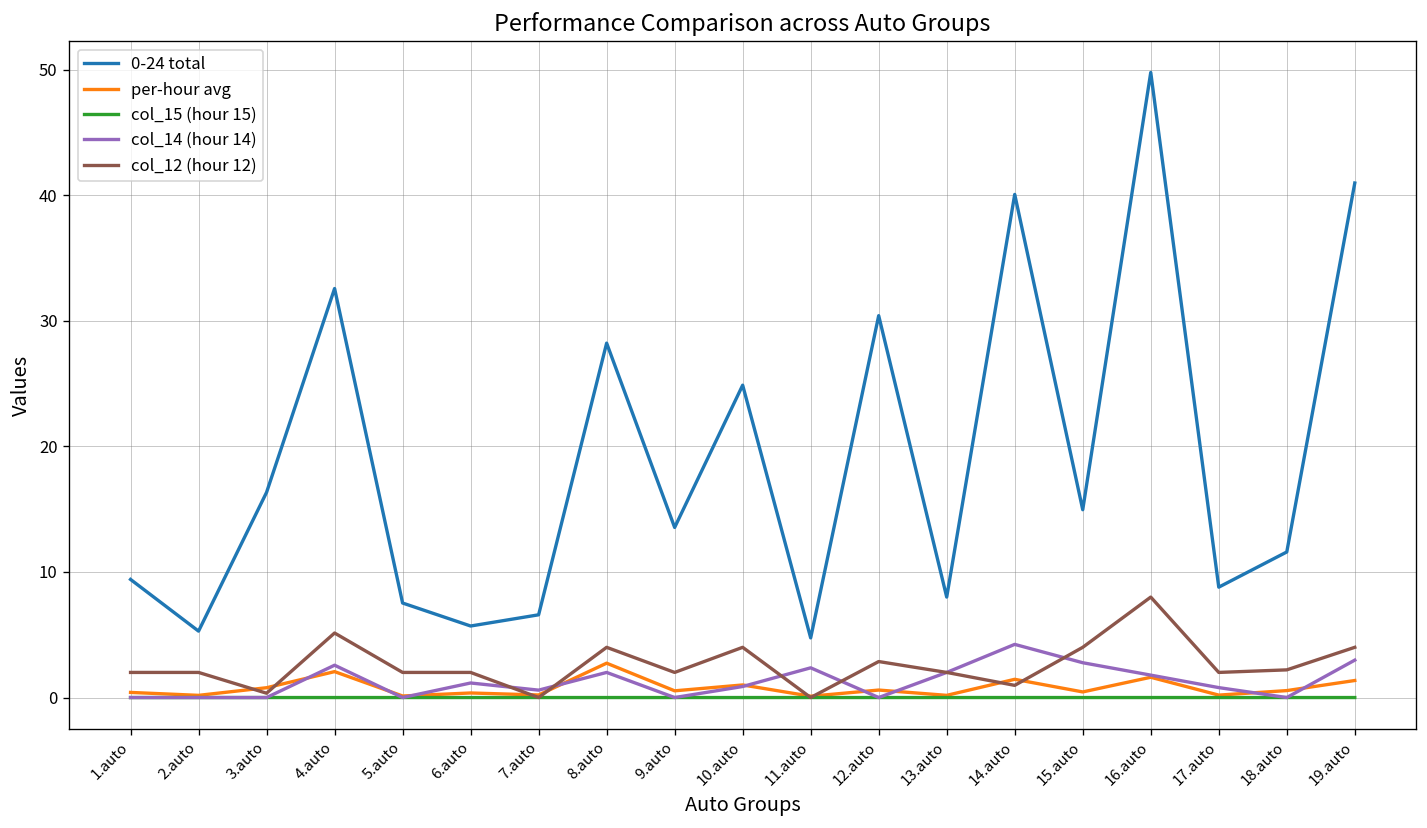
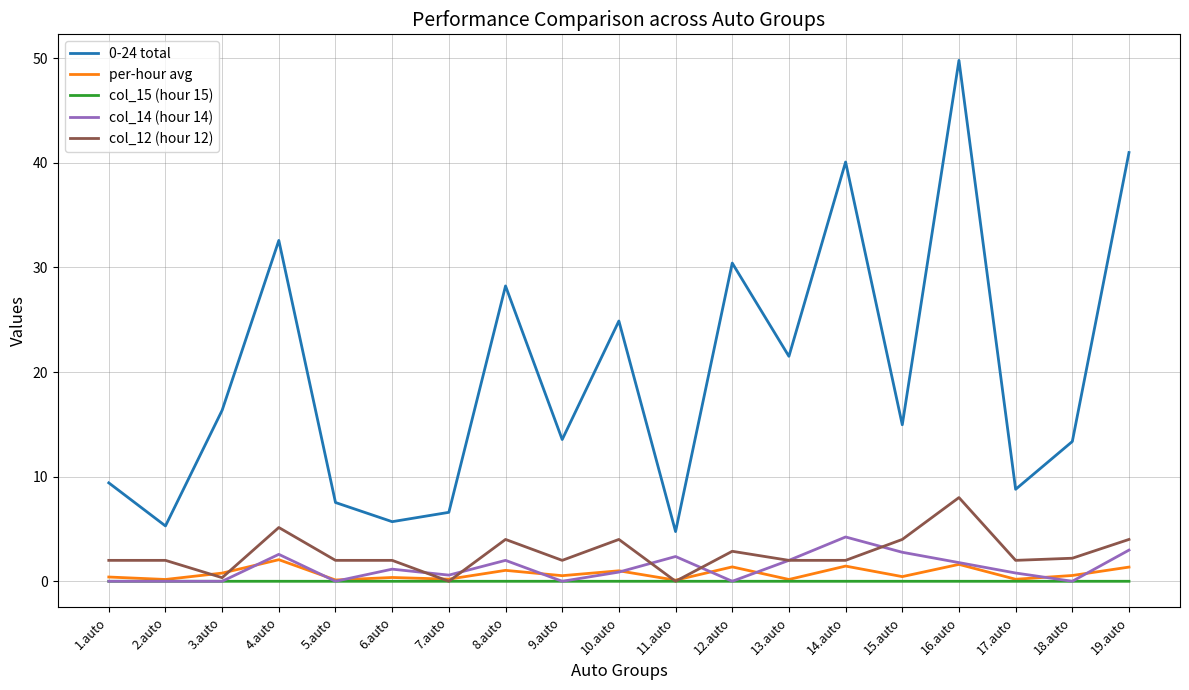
per-hour avg, 8.auto: 2.7 -> 1.0
per-hour avg, 12.auto: 0.6 -> 1.4
0-24 total, 13.auto: 8.0 -> 21.5
col_12 (hour 12), 14.auto: 1.0 -> 2.0
0-24 total, 18.auto: 11.6 -> 13.4
